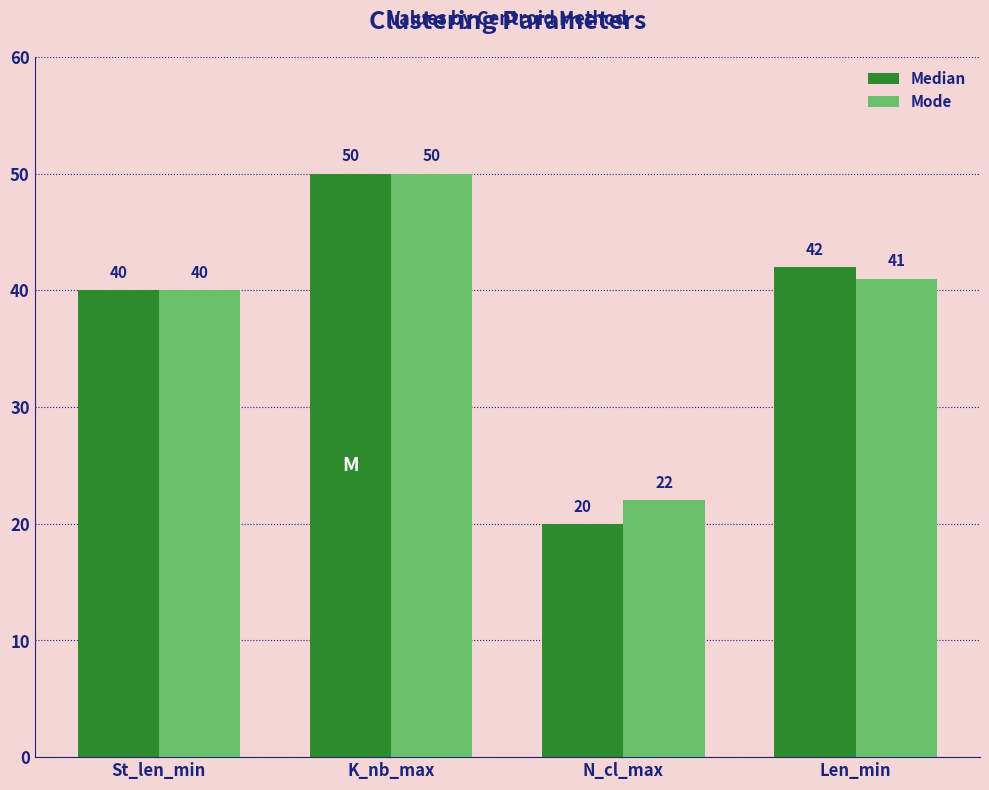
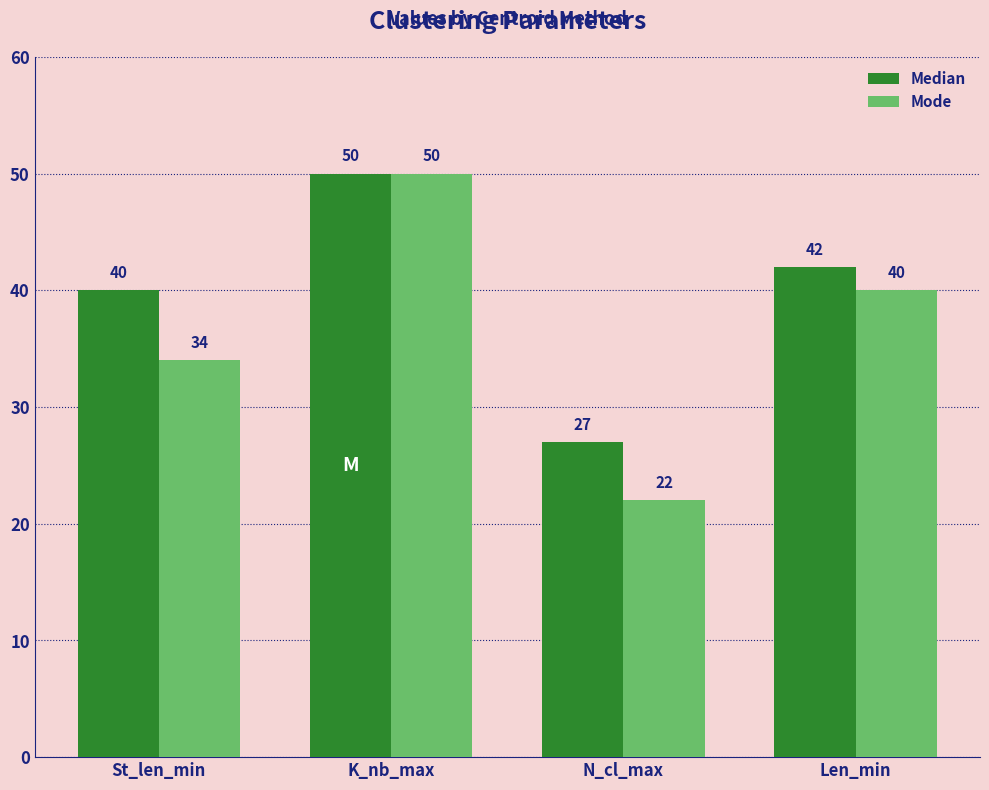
Mode, St_len_min: 40 -> 34
Median, N_cl_max: 20 -> 27
Mode, Len_min: 41 -> 40
